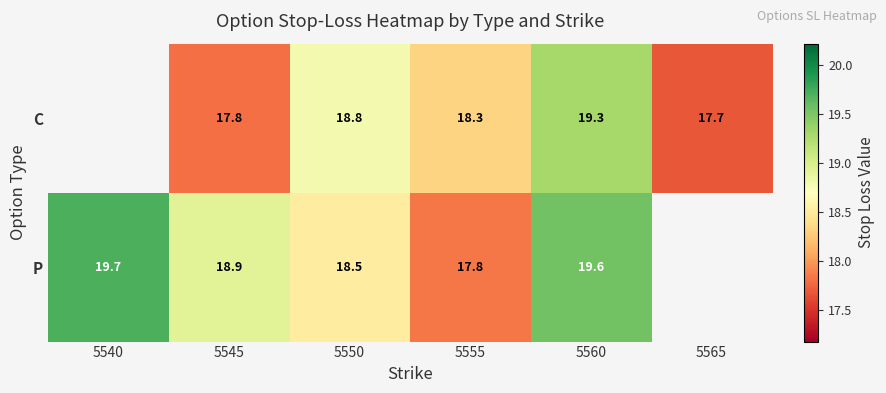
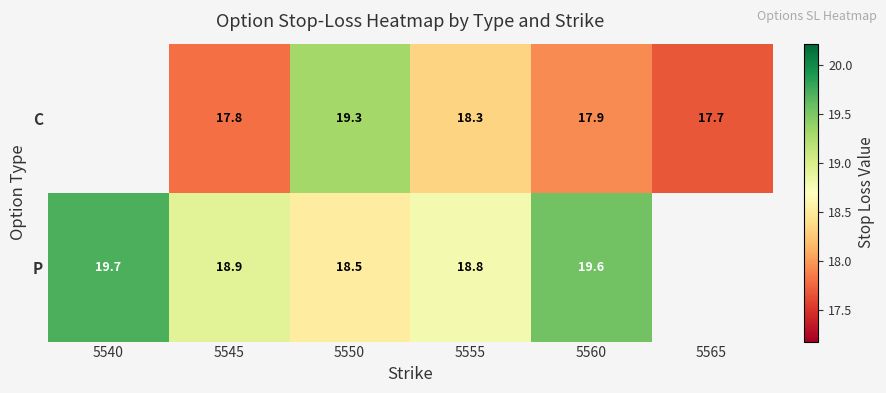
C, 5550: 18.8 -> 19.3
C, 5560: 19.3 -> 17.9
P, 5555: 17.8 -> 18.8
